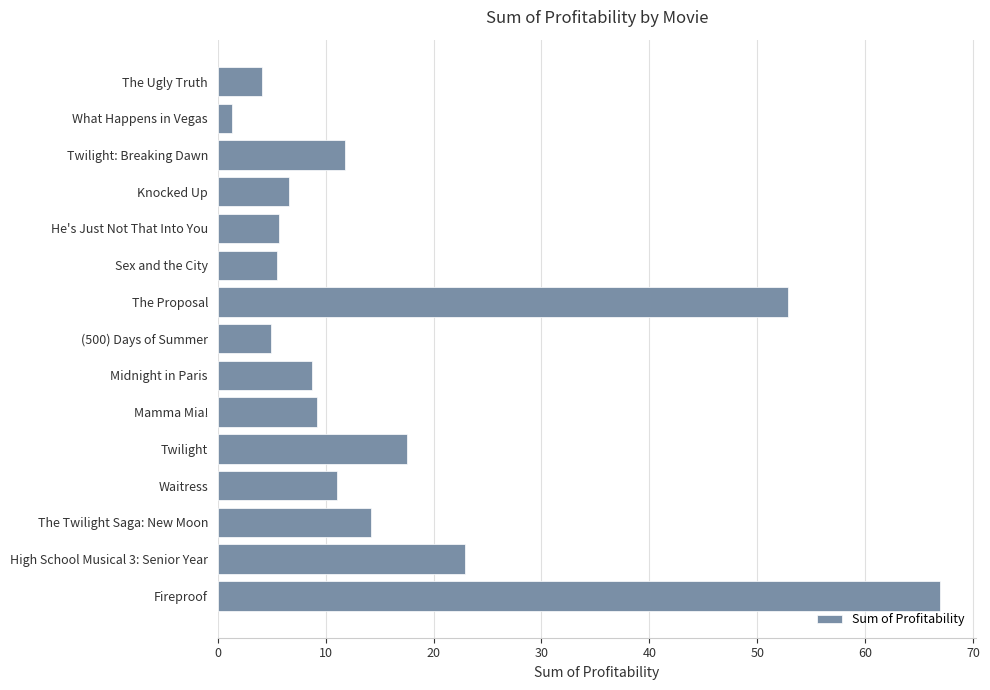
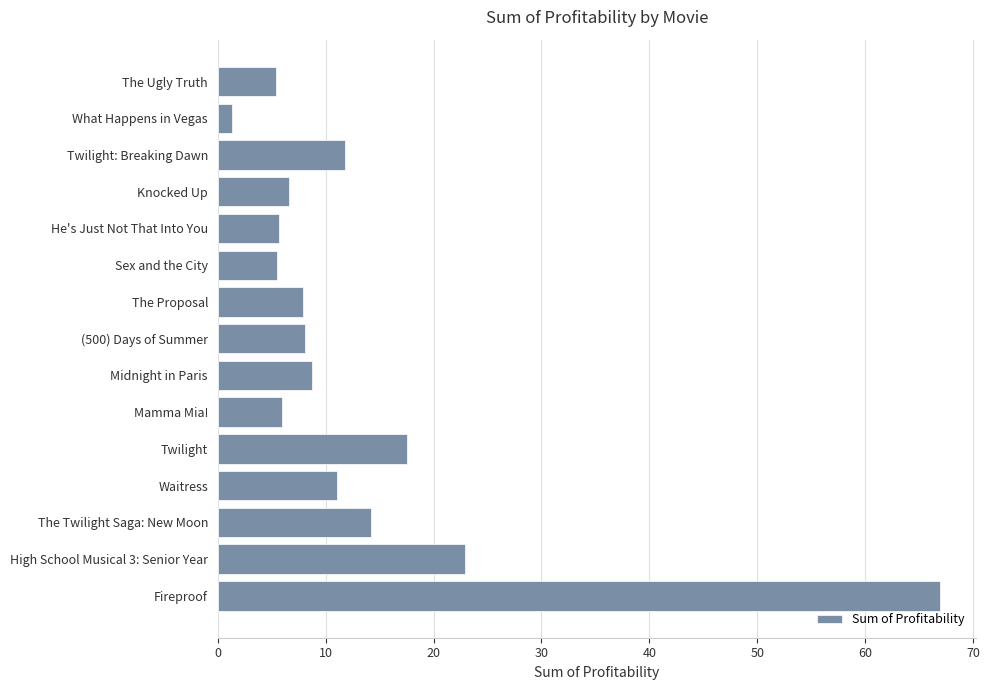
The Ugly Truth: 4.1 -> 5.4
The Proposal: 52.9 -> 7.9
(500) Days of Summer: 4.9 -> 8.1
Mamma Mia!: 9.2 -> 6.0
